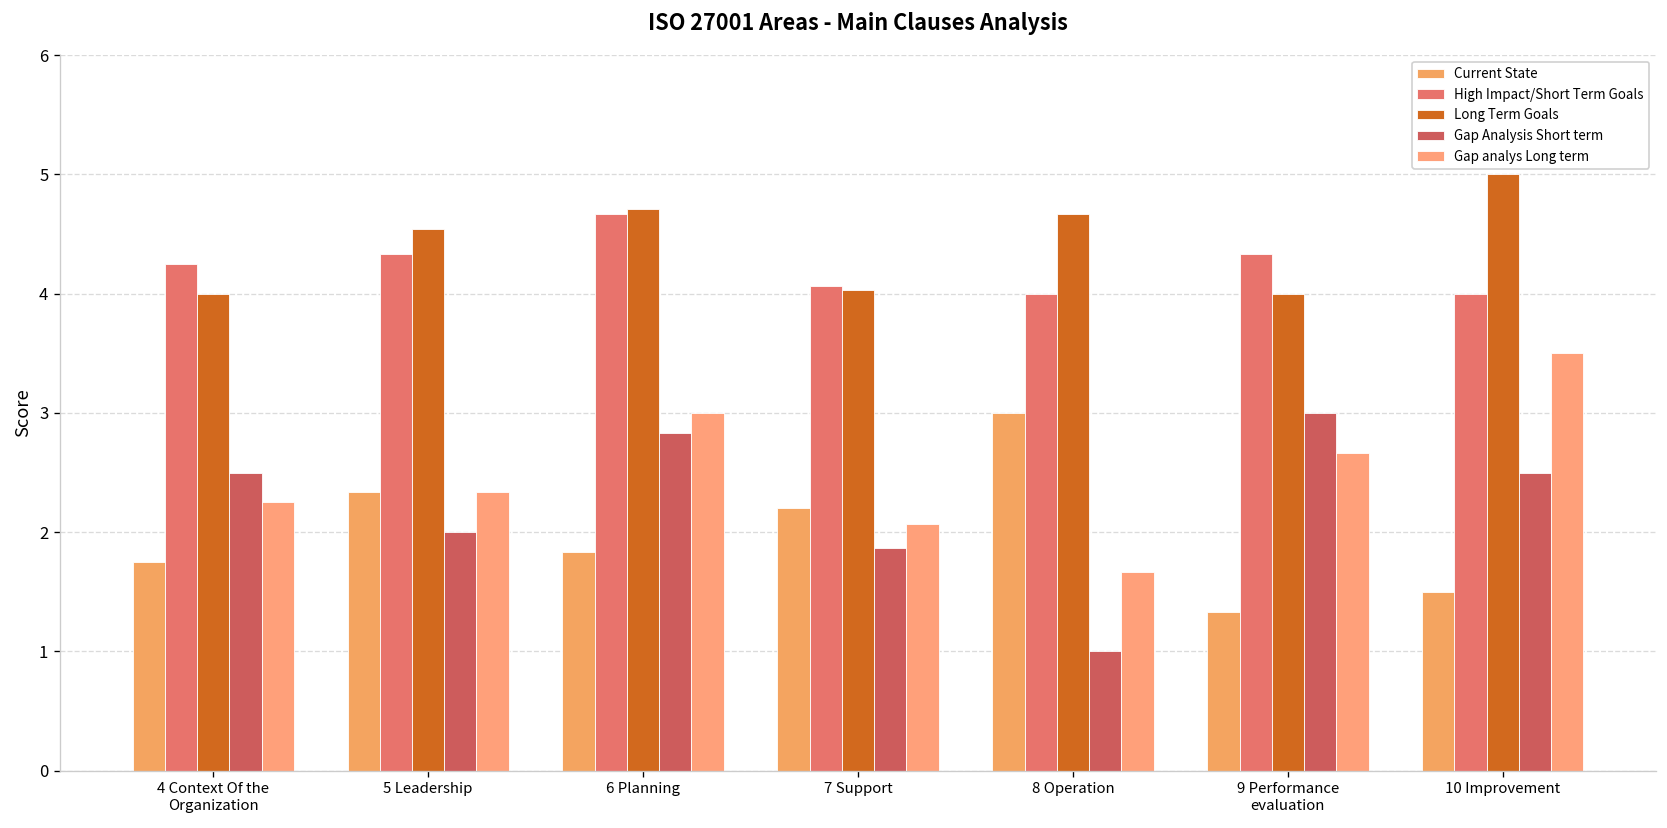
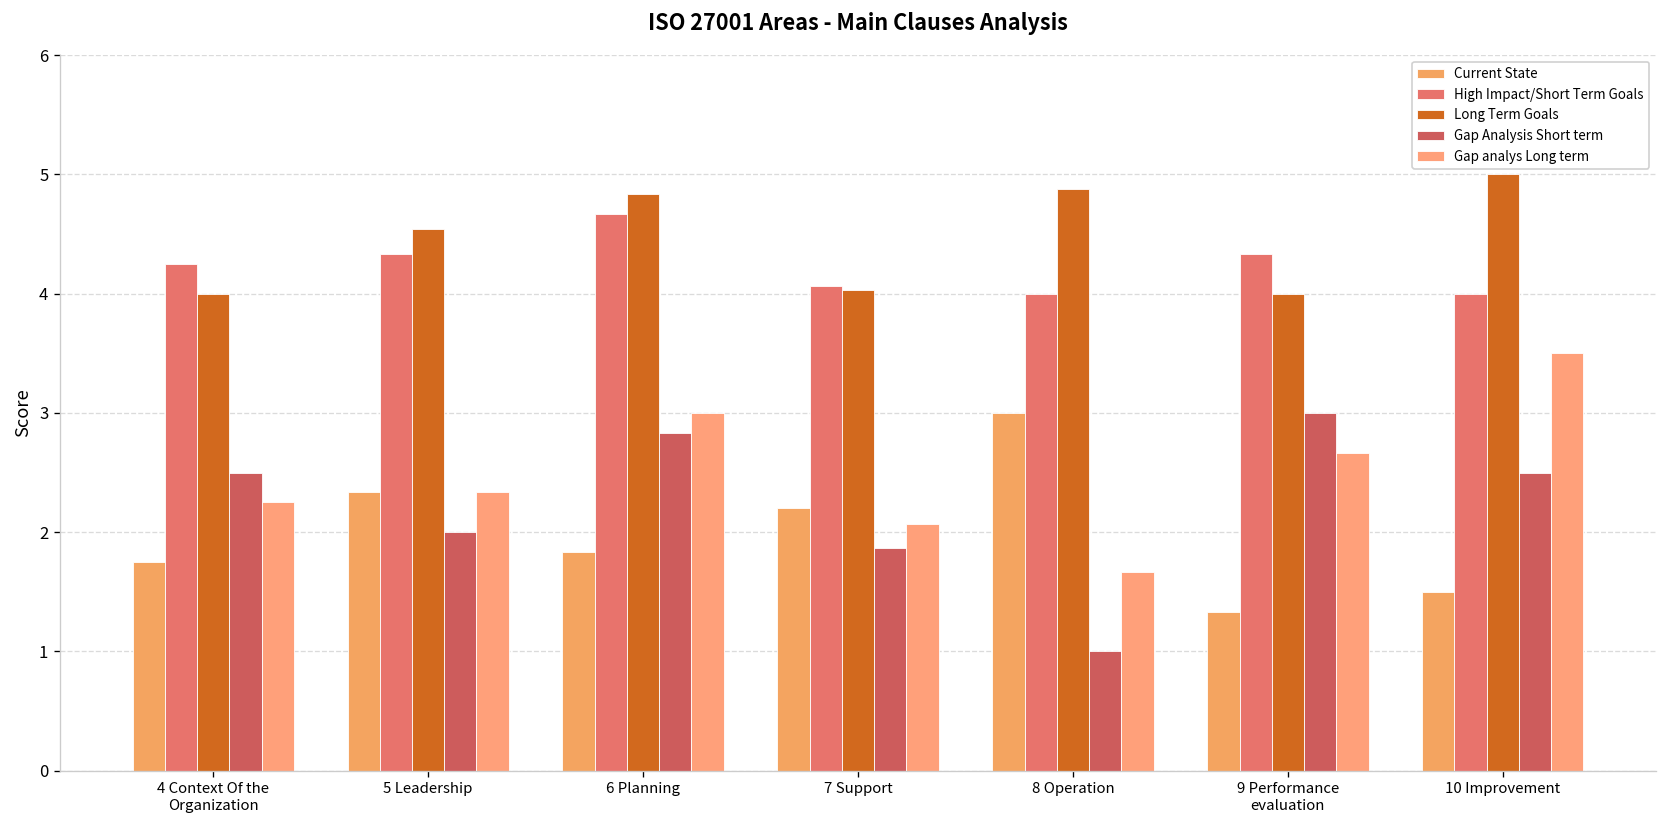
Long Term Goals, 6 Planning: 4.7 -> 4.8
Long Term Goals, 8 Operation: 4.7 -> 4.9
